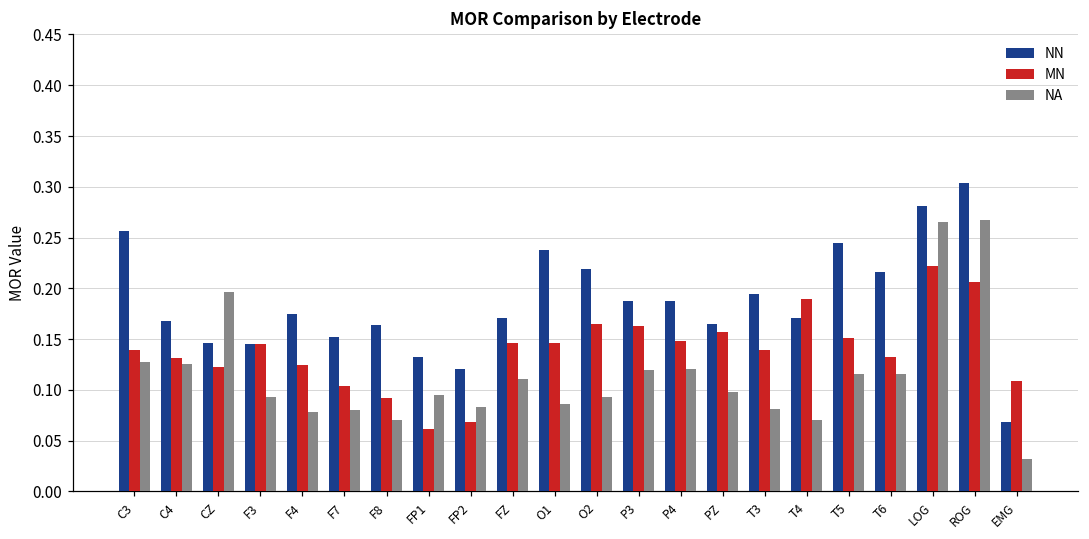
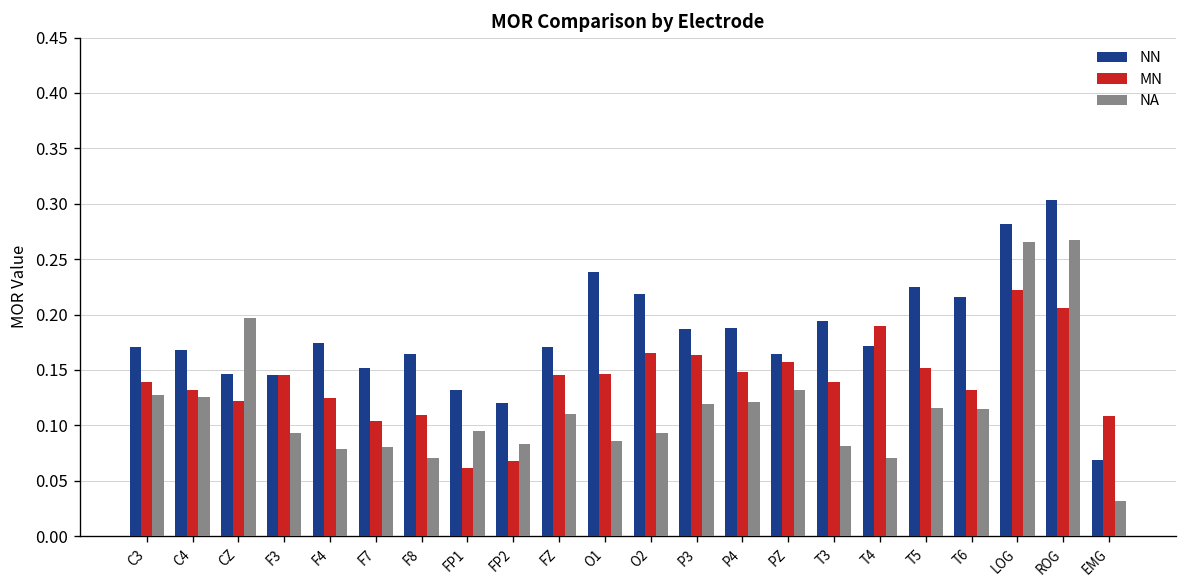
NN, C3: 0.26 -> 0.17
MN, F8: 0.09 -> 0.11
NA, PZ: 0.10 -> 0.13
NN, T5: 0.25 -> 0.23
